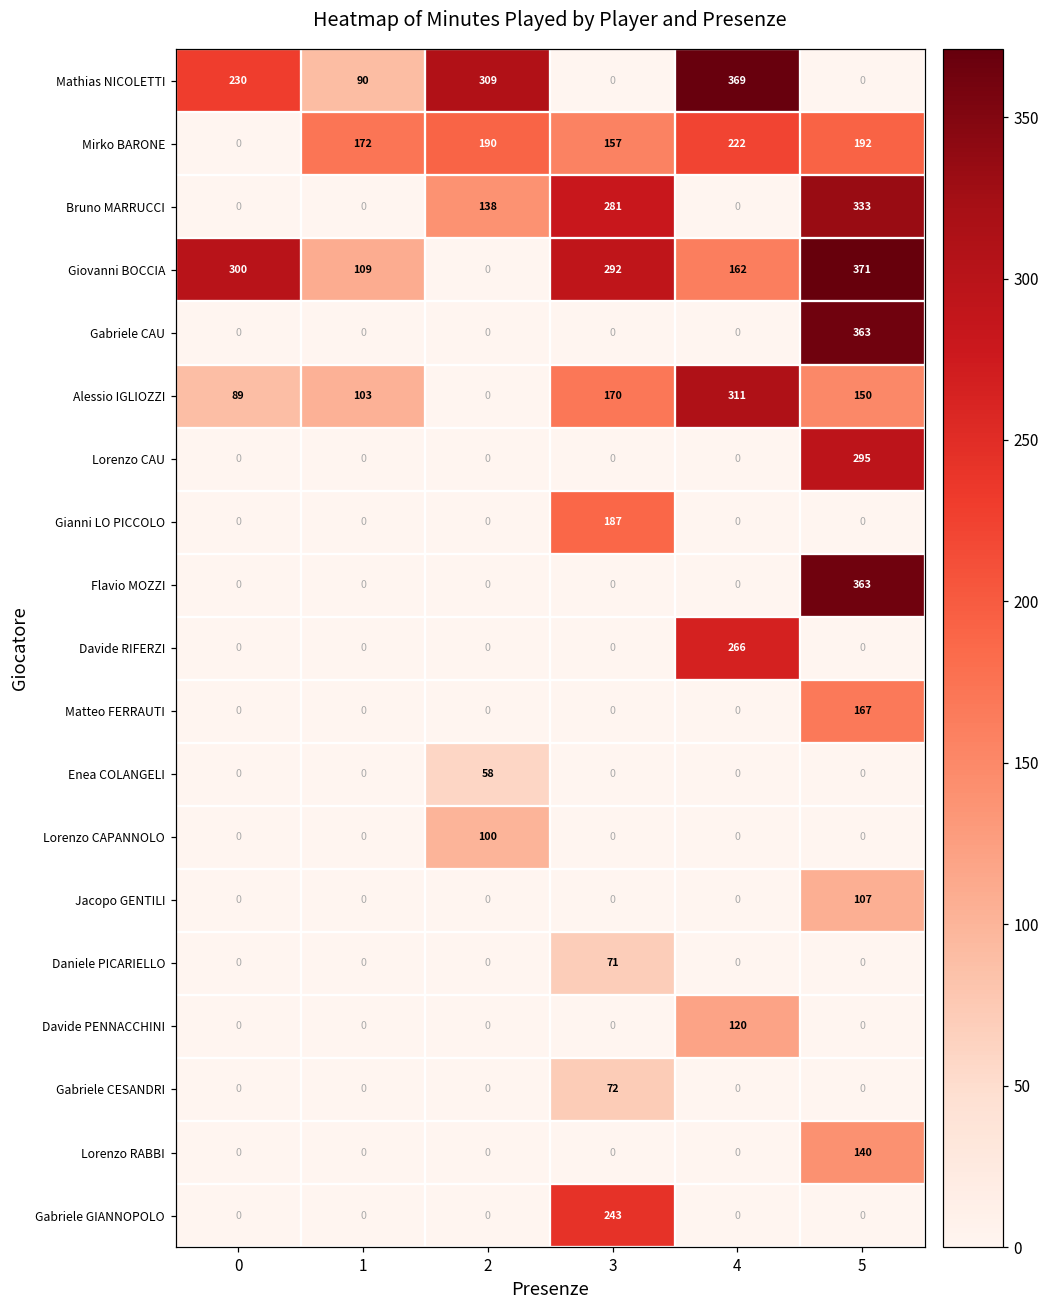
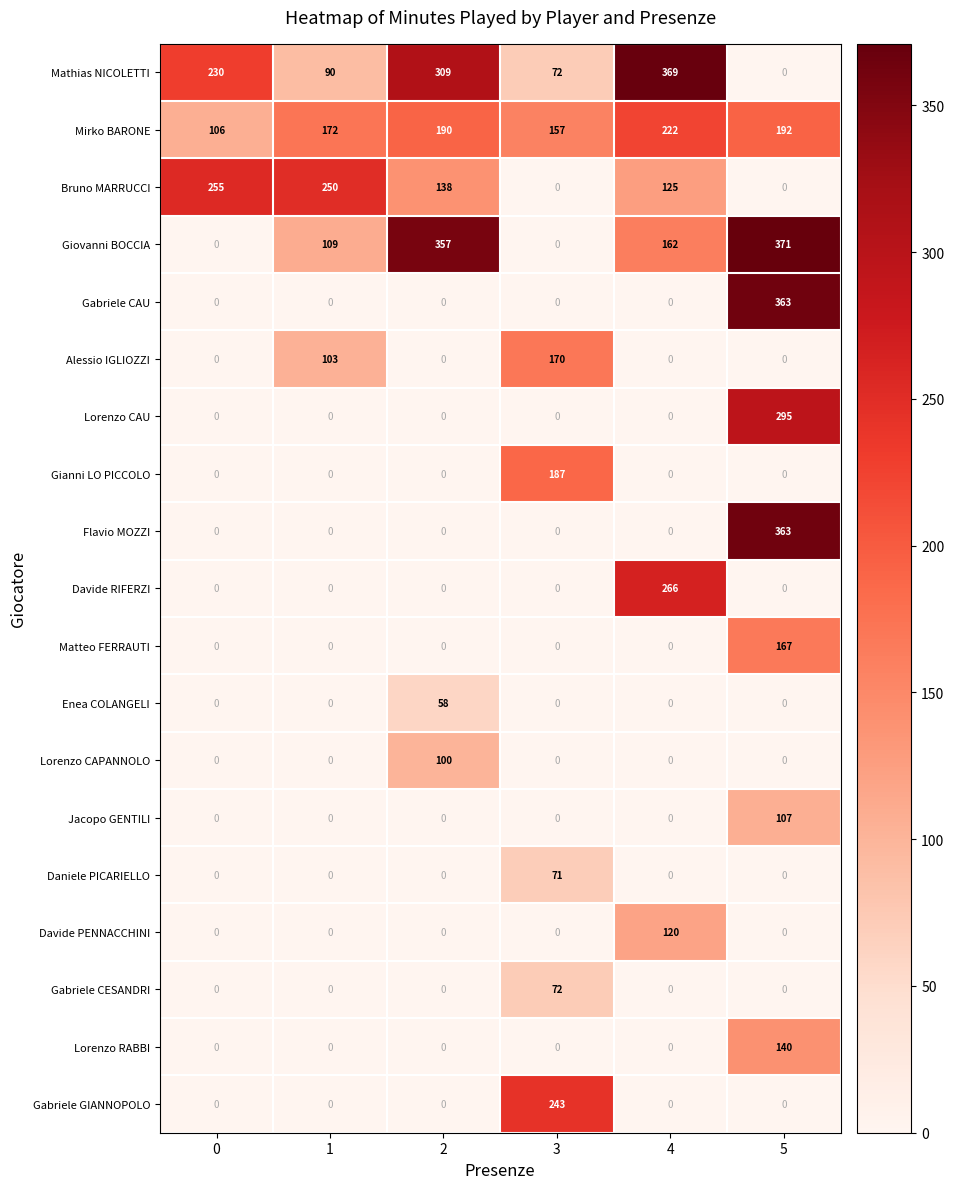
Mathias NICOLETTI, 3: 0 -> 72
Mirko BARONE, 0: 0 -> 106
Bruno MARRUCCI, 0: 0 -> 255
Bruno MARRUCCI, 1: 0 -> 250
Bruno MARRUCCI, 3: 281 -> 0
Bruno MARRUCCI, 4: 0 -> 125
Bruno MARRUCCI, 5: 333 -> 0
Giovanni BOCCIA, 0: 300 -> 0
Giovanni BOCCIA, 2: 0 -> 357
Giovanni BOCCIA, 3: 292 -> 0
Alessio IGLIOZZI, 0: 89 -> 0
Alessio IGLIOZZI, 4: 311 -> 0
Alessio IGLIOZZI, 5: 150 -> 0
